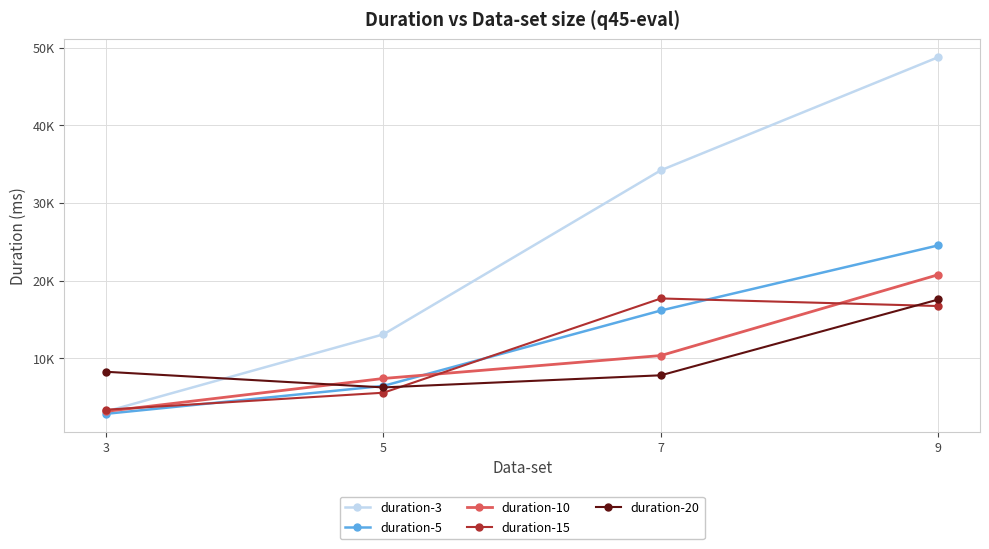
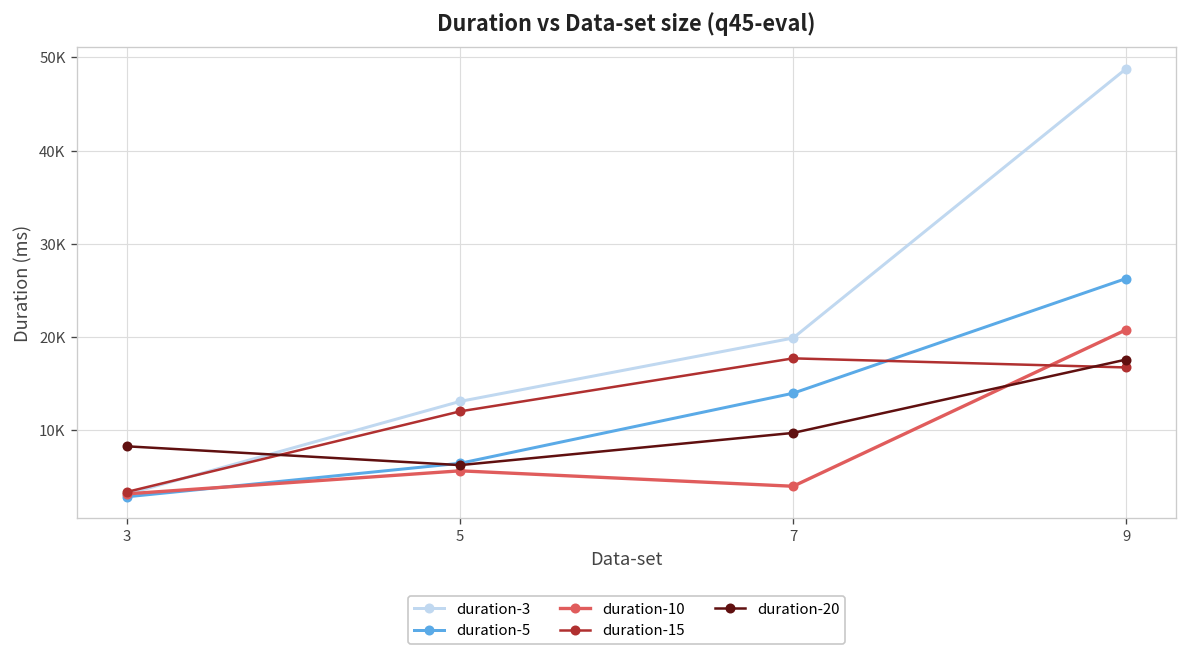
duration-10, 5: 7000 -> 6000
duration-15, 5: 6000 -> 12000
duration-3, 7: 34000 -> 20000
duration-5, 7: 16000 -> 14000
duration-10, 7: 10000 -> 4000
duration-20, 7: 8000 -> 10000
duration-5, 9: 25000 -> 26000
